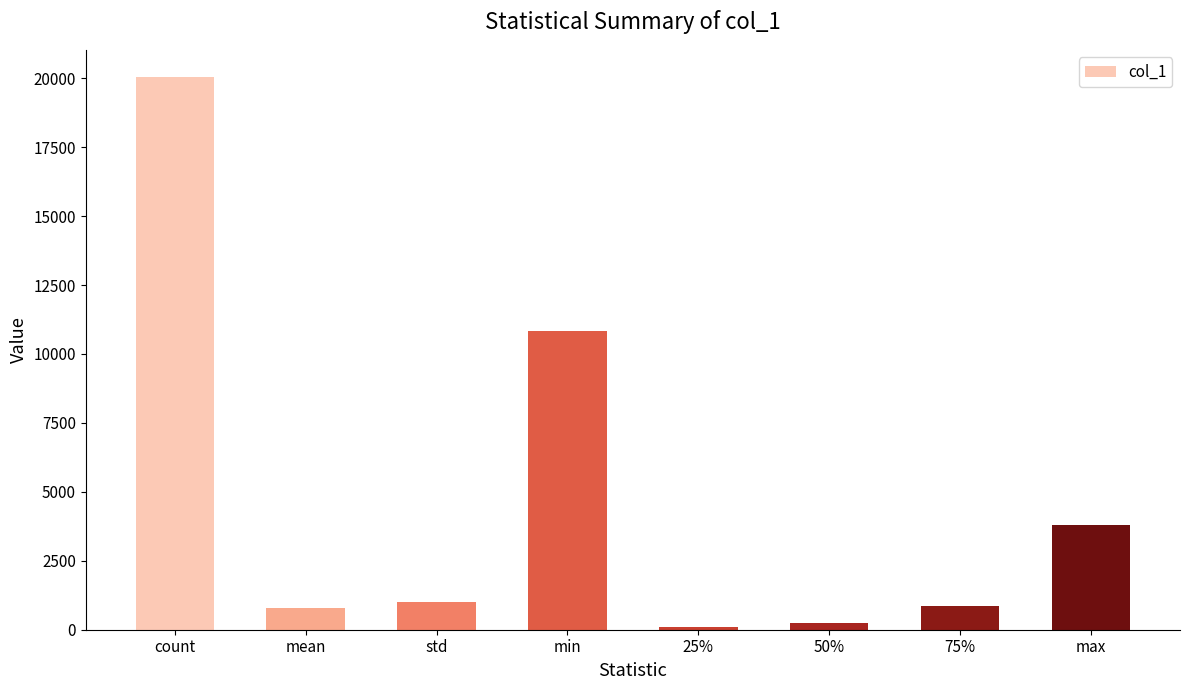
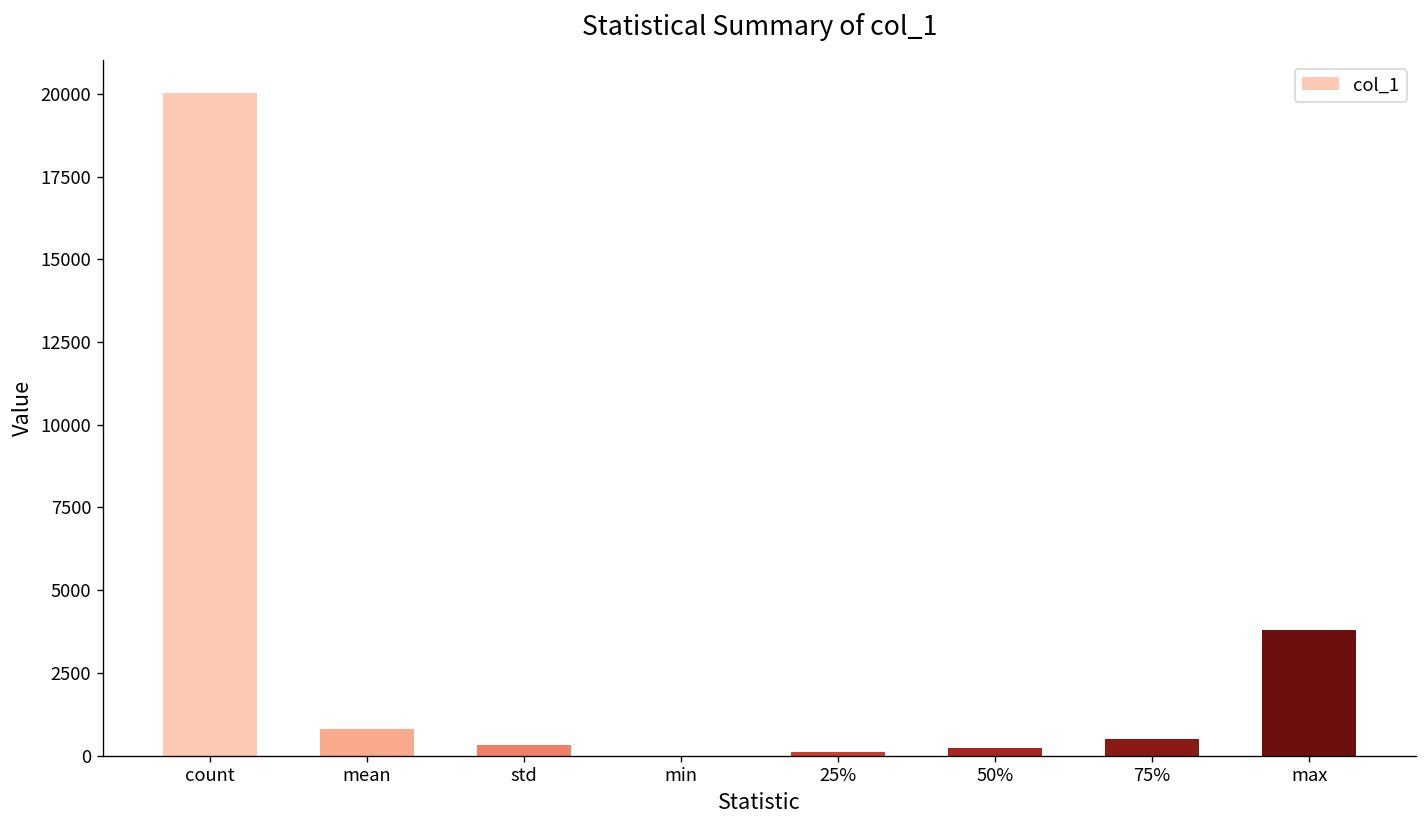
std: 1000 -> 300
min: 10800 -> 0
75%: 900 -> 500
